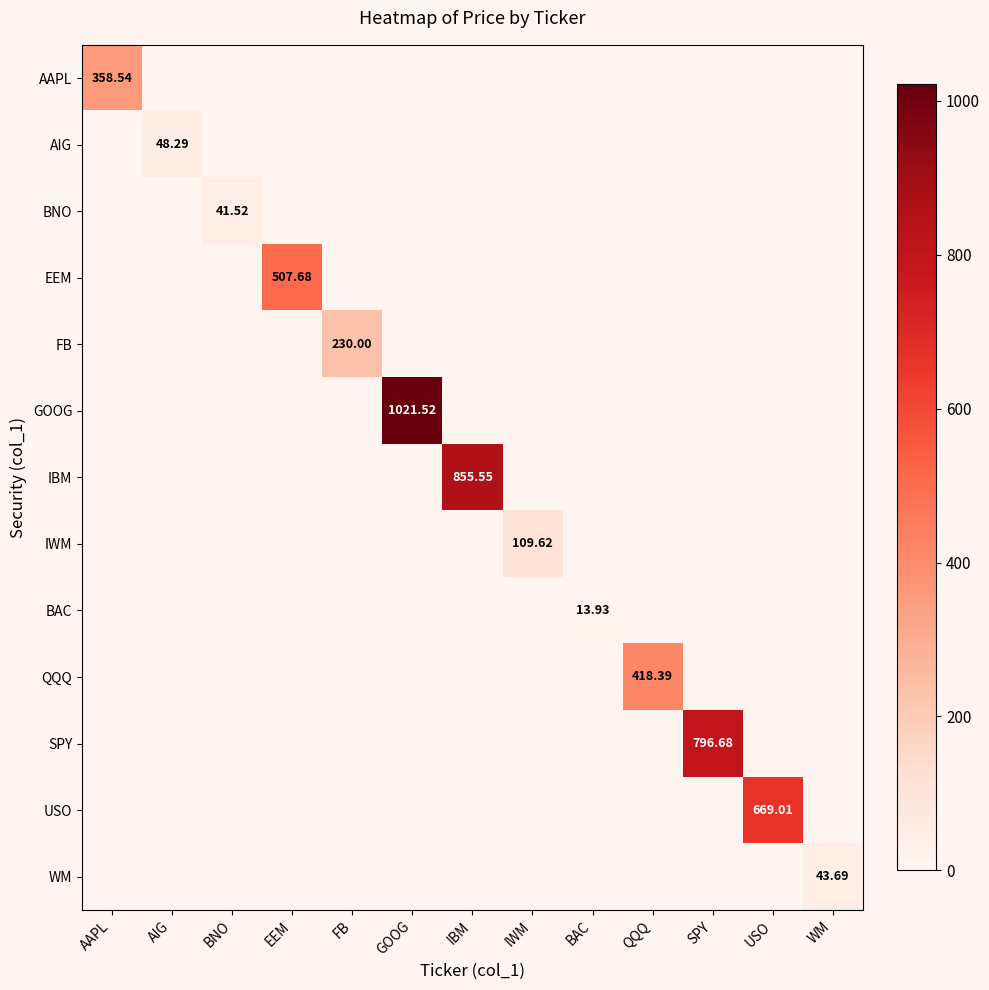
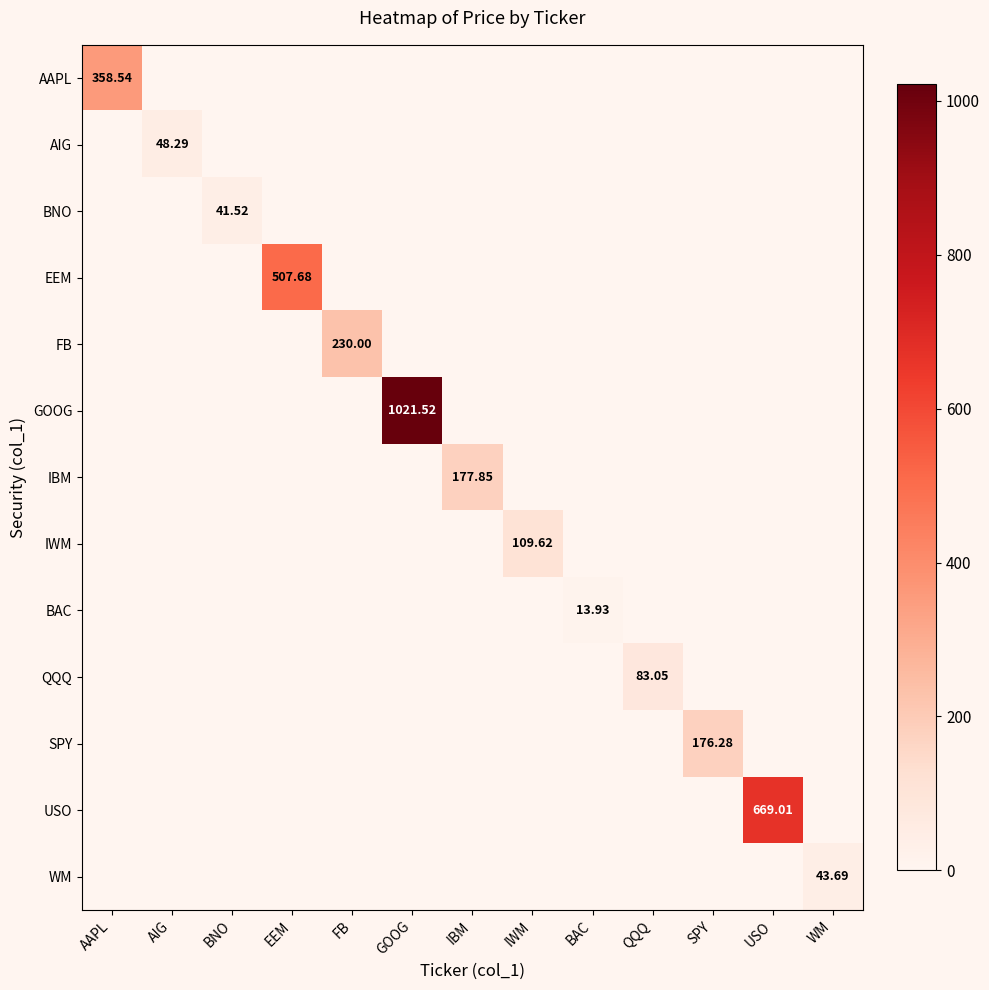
IBM, IBM: 855.55 -> 177.85
QQQ, QQQ: 418.39 -> 83.05
SPY, SPY: 796.68 -> 176.28
